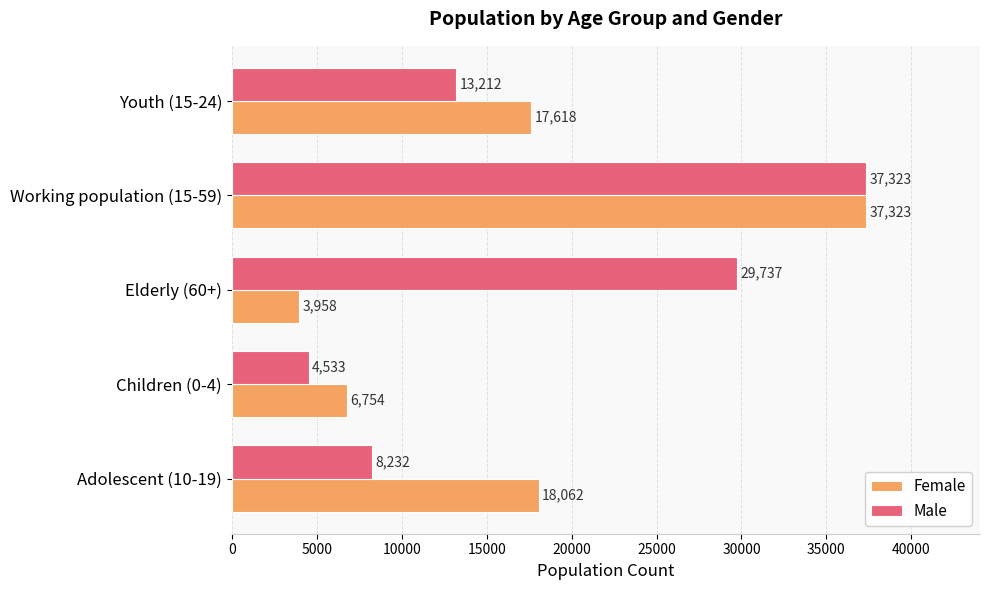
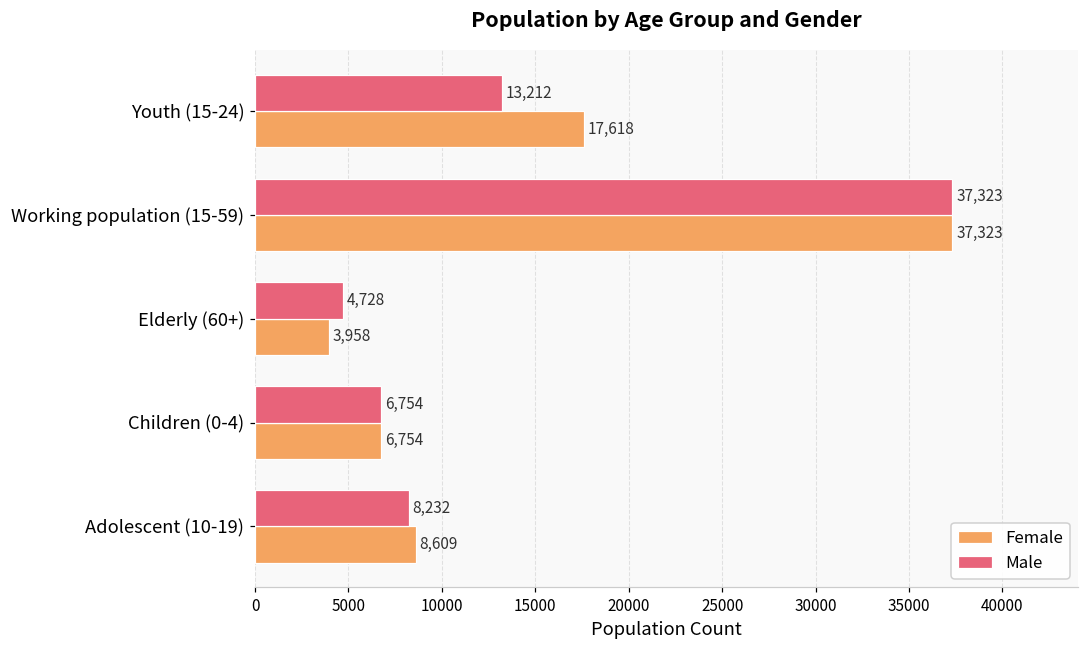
Male, Elderly (60+): 29,737 -> 4,728
Male, Children (0-4): 4,533 -> 6,754
Female, Adolescent (10-19): 18,062 -> 8,609
